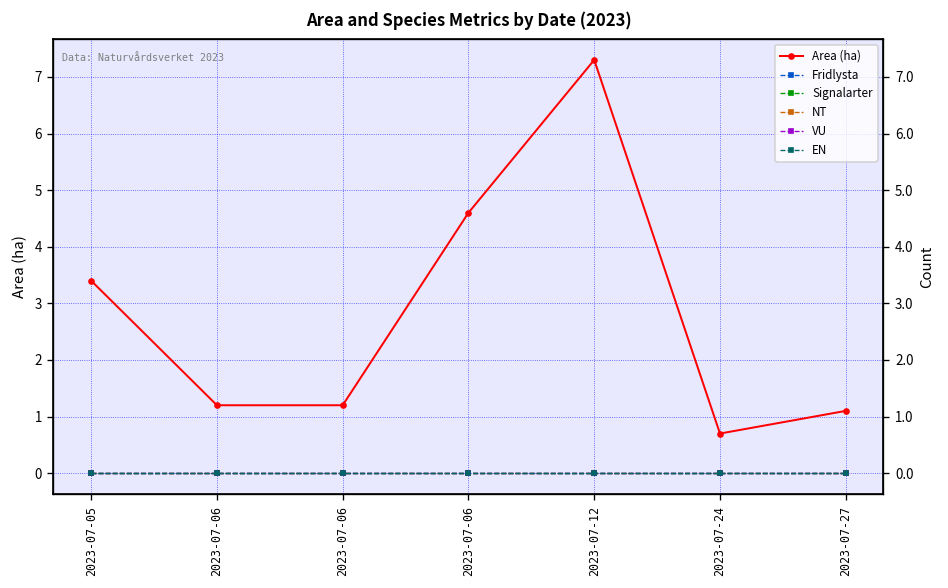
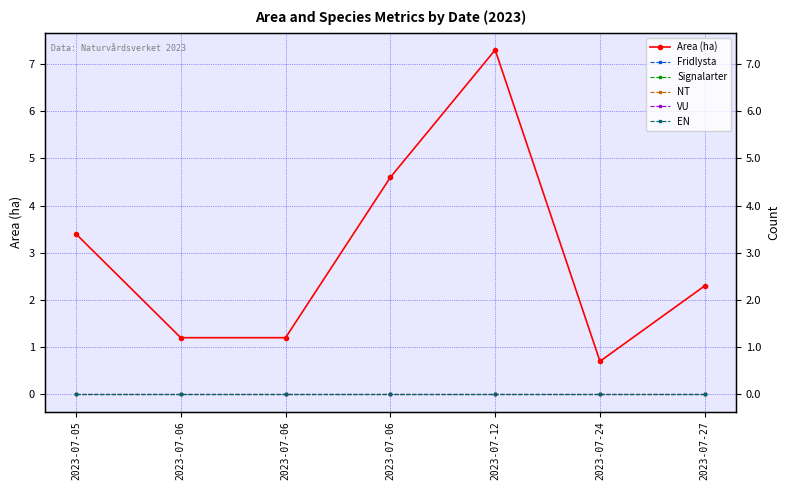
Area (ha), 2023-07-27: 1.1 -> 2.3
